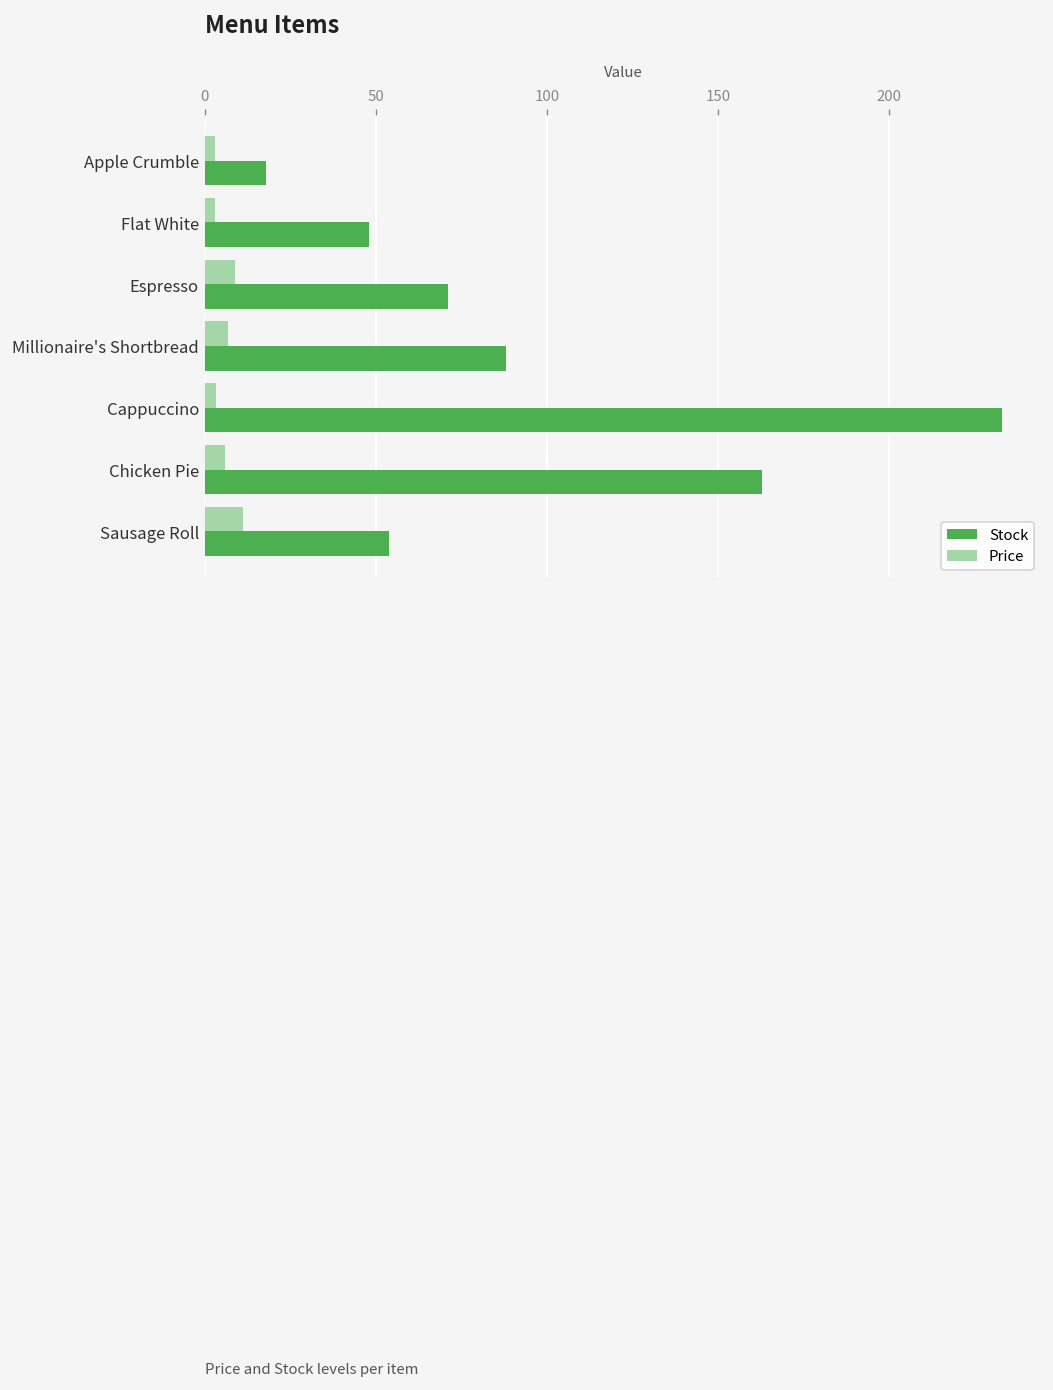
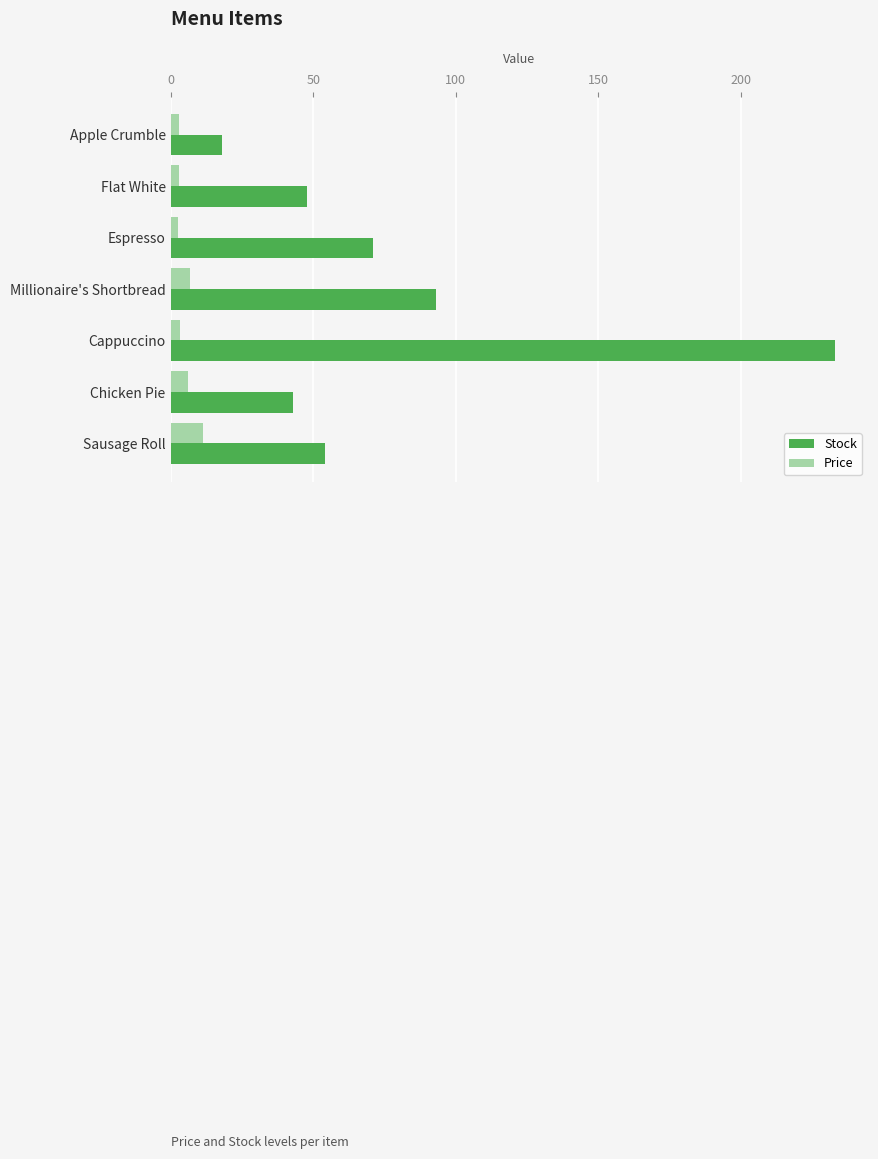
Price, Espresso: 9 -> 3
Stock, Millionaire's Shortbread: 88 -> 93
Stock, Chicken Pie: 163 -> 43
